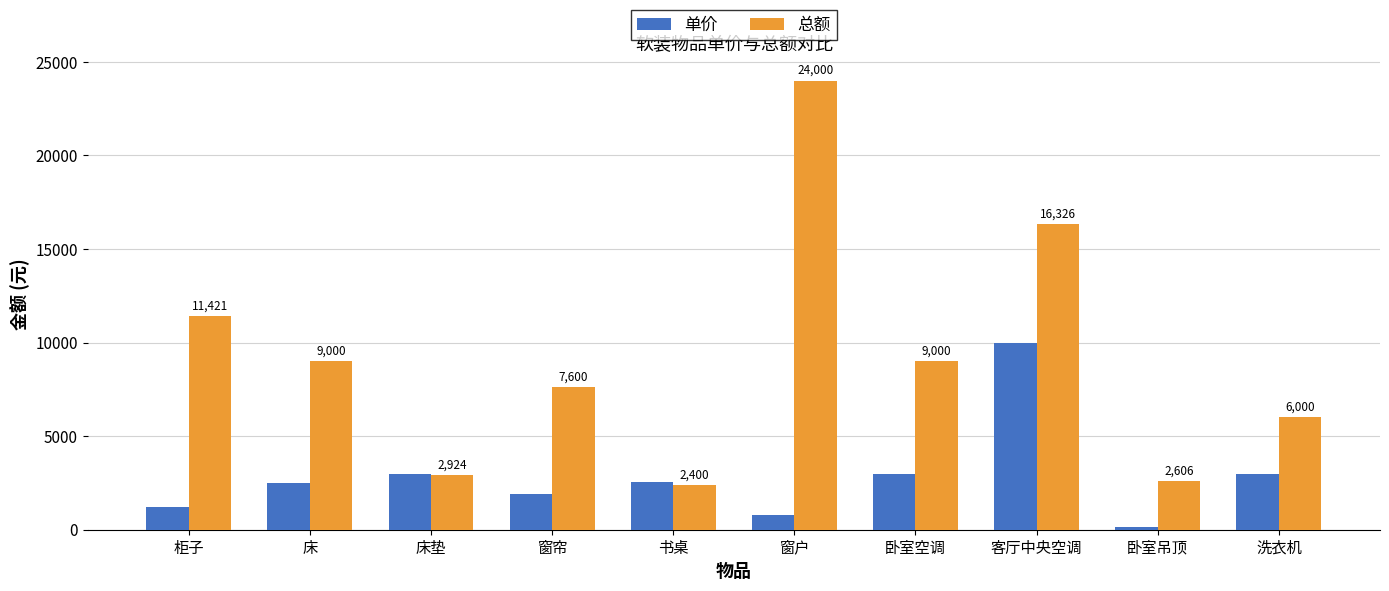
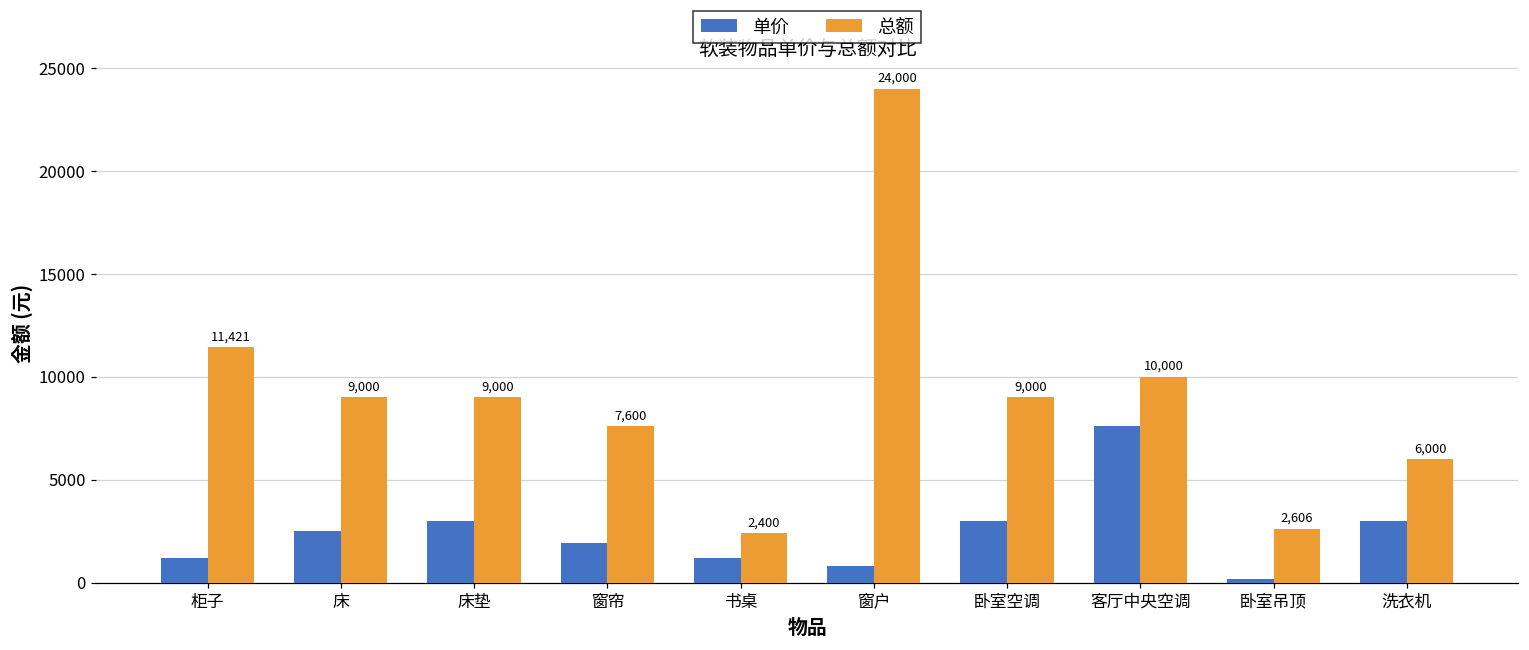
总额, 床垫: 2,924 -> 9,000
单价, 书桌: 2600 -> 1200
单价, 客厅中央空调: 10000 -> 7600
总额, 客厅中央空调: 16,326 -> 10,000
